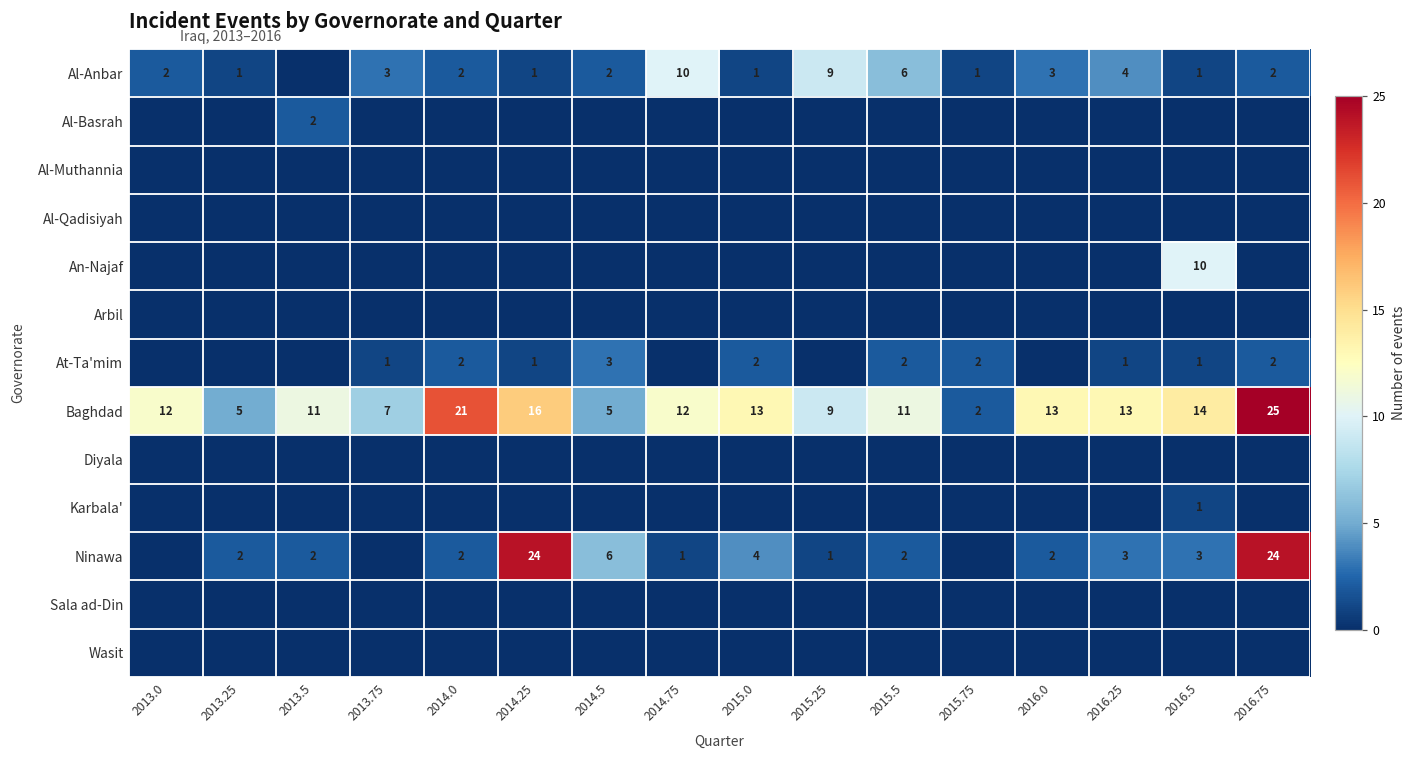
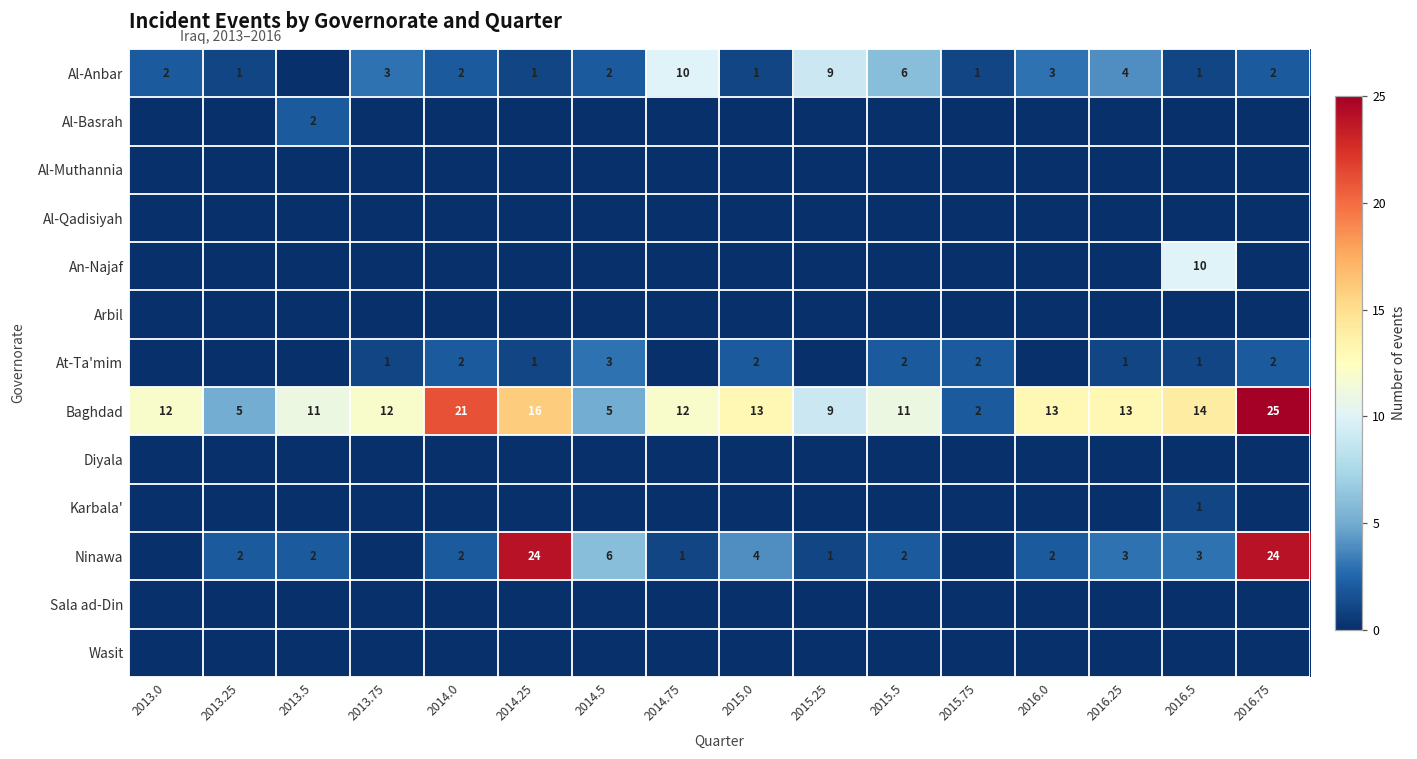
Baghdad, 2013.75: 7 -> 12
